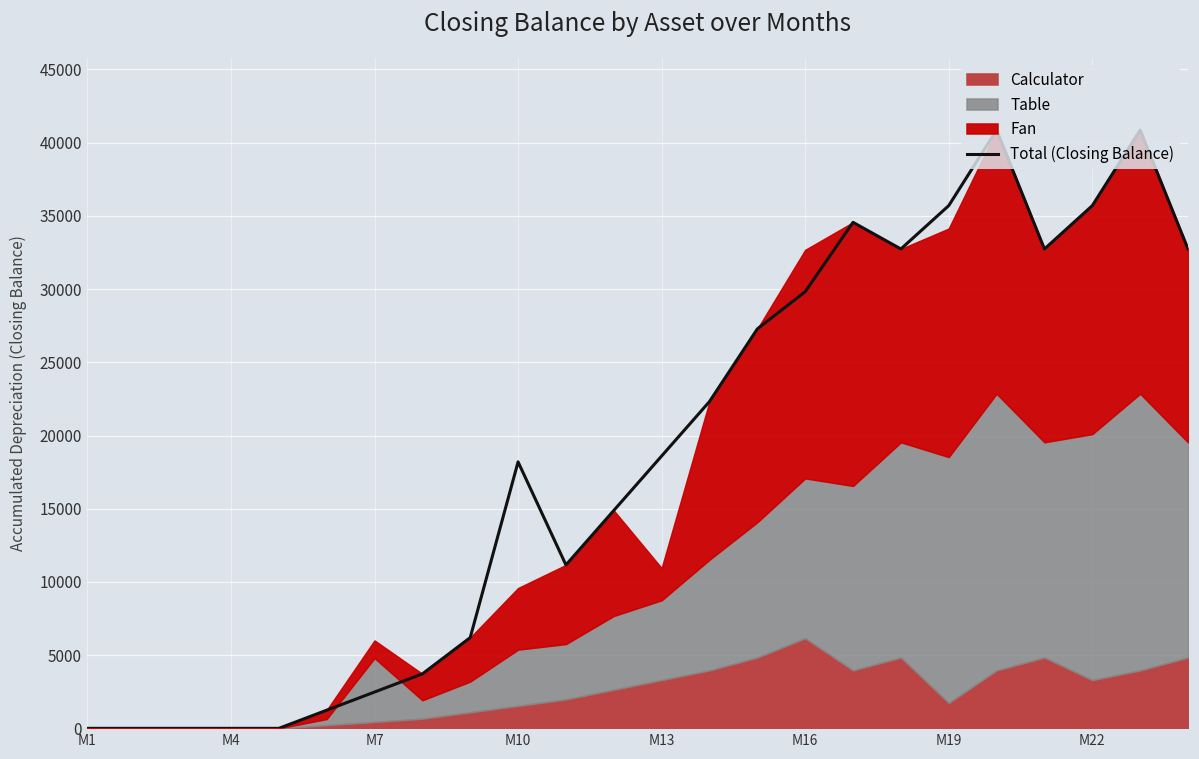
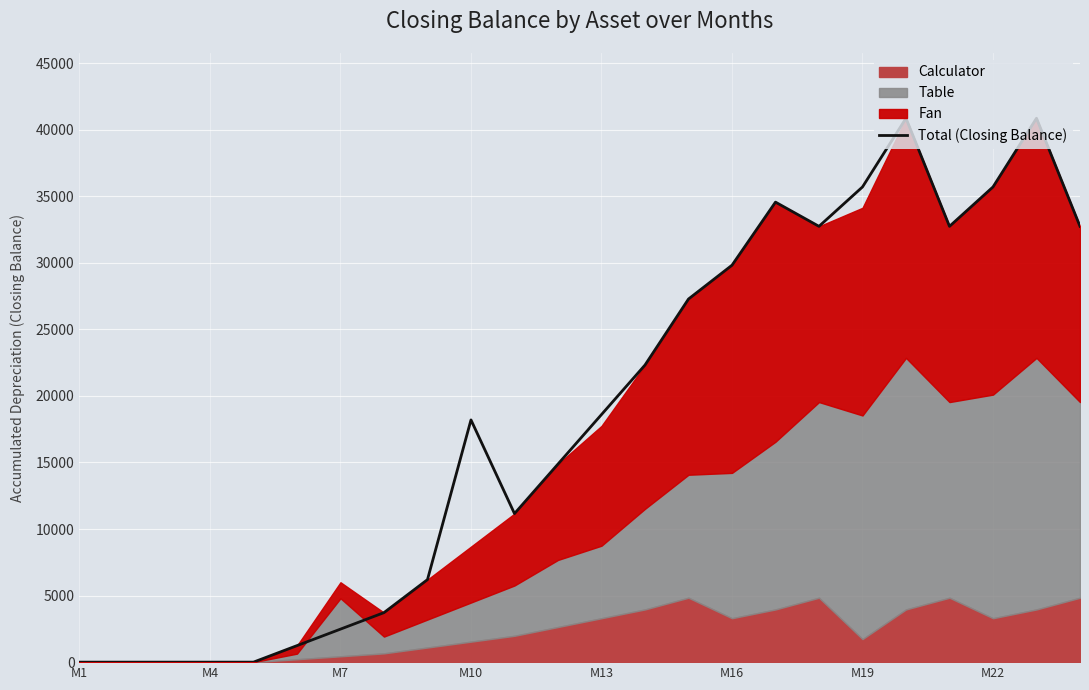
Table, M10: 3800 -> 2900
Fan, M13: 2200 -> 9000
Calculator, M16: 6200 -> 3300
